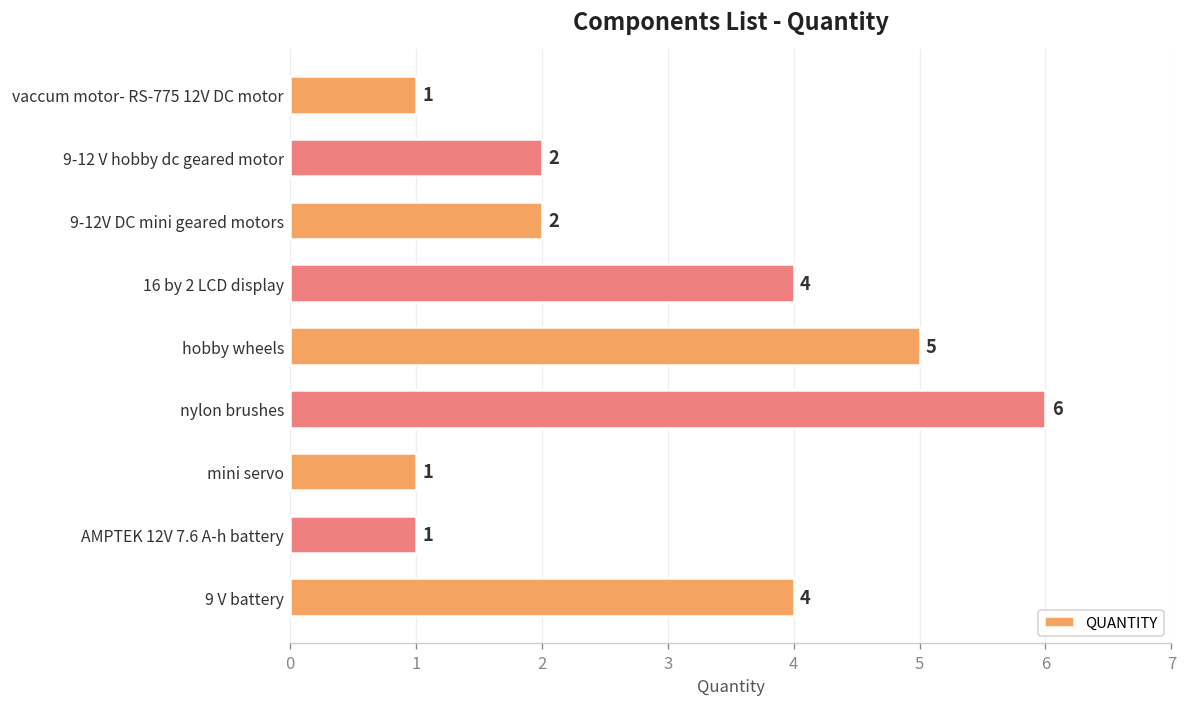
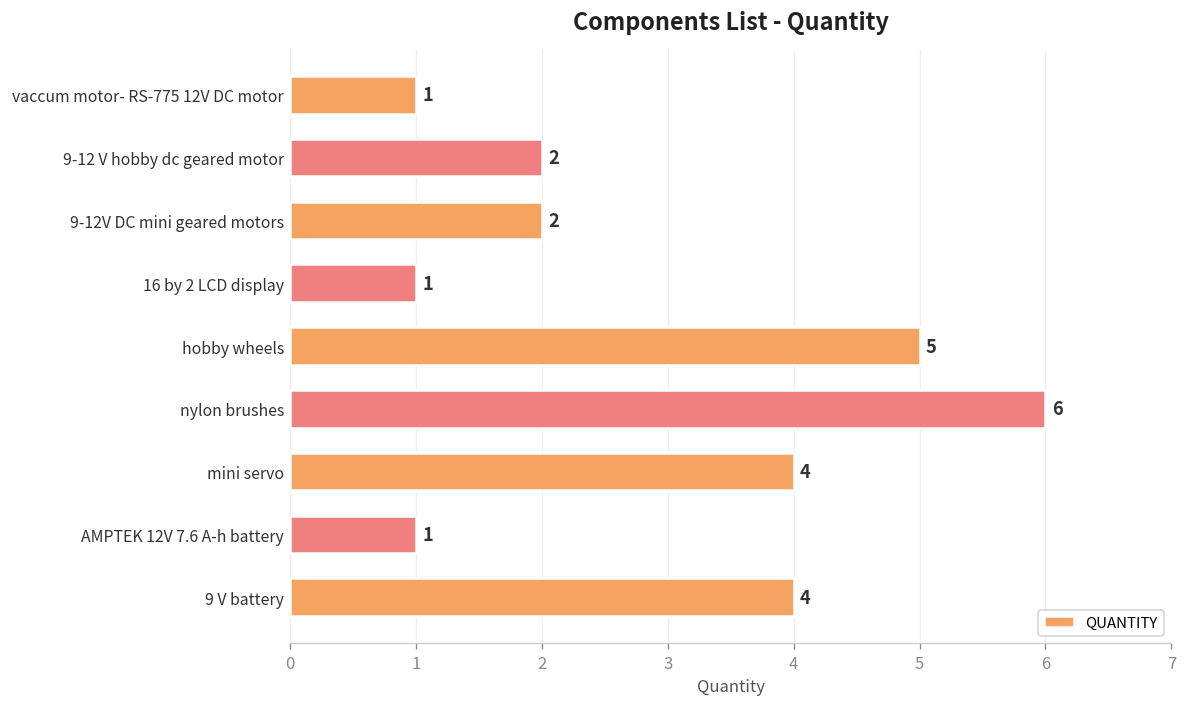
16 by 2 LCD display: 4 -> 1
mini servo: 1 -> 4
